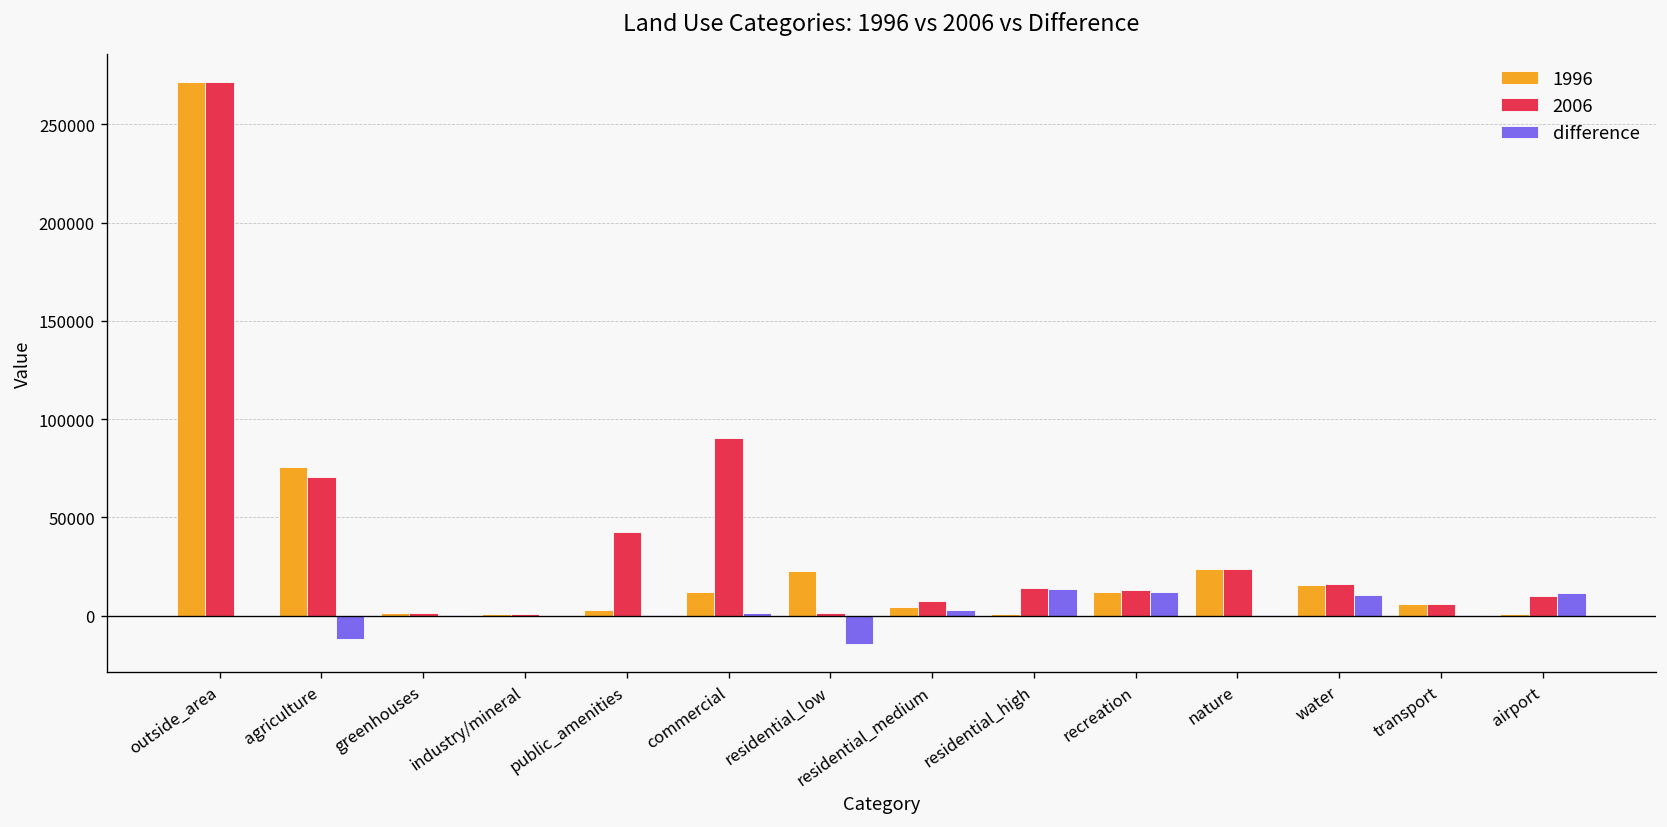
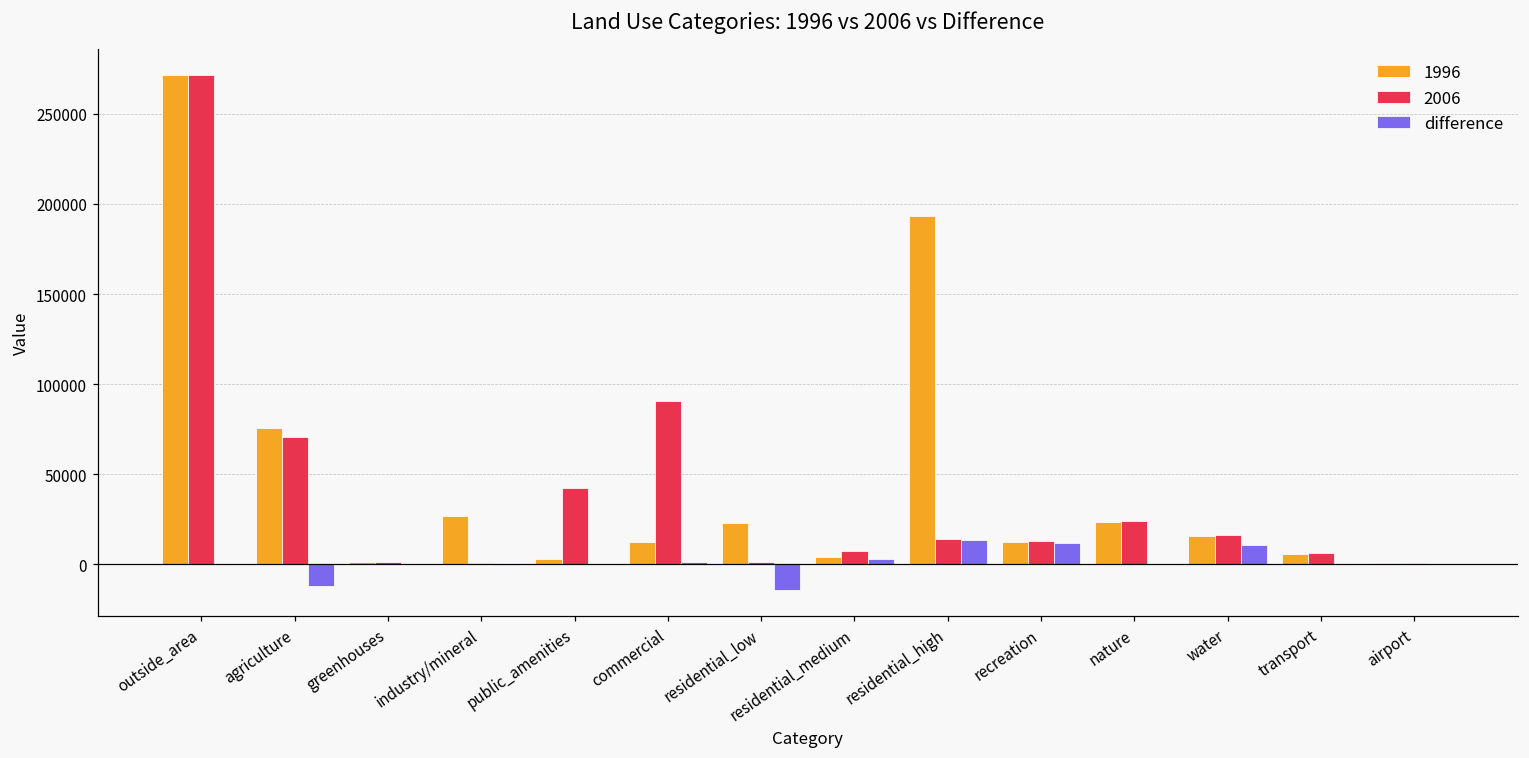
1996, industry/mineral: 1000 -> 27000
1996, residential_high: 1000 -> 193000
2006, airport: 10000 -> 1000
difference, airport: 12000 -> 0
